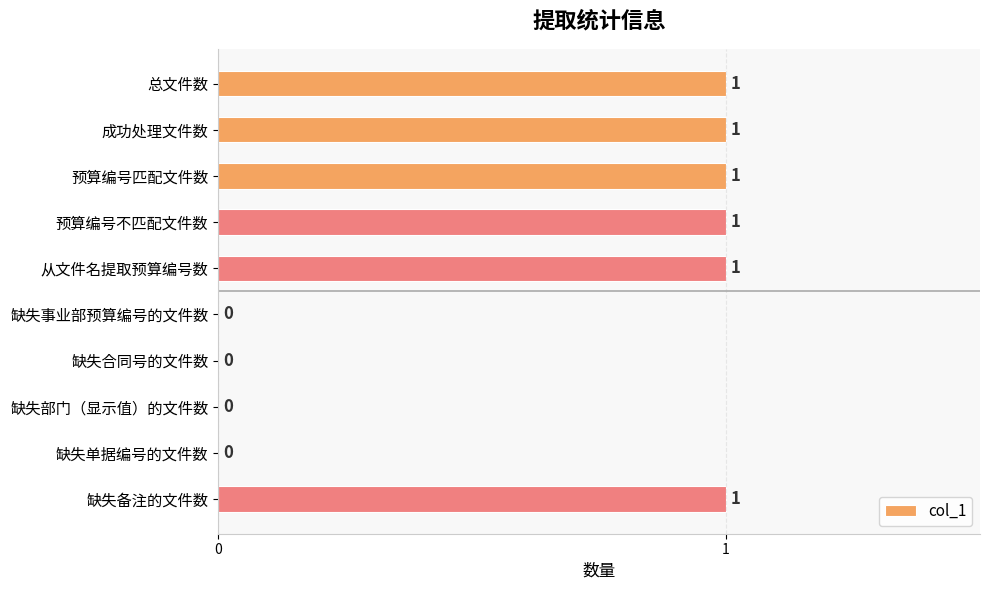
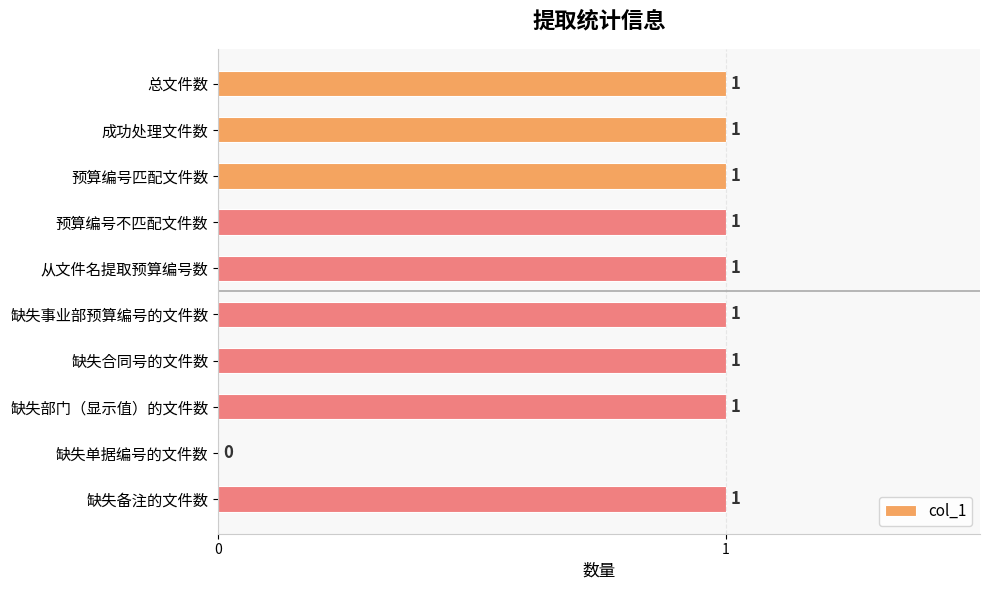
缺失事业部预算编号的文件数: 0 -> 1
缺失合同号的文件数: 0 -> 1
缺失部门（显示值）的文件数: 0 -> 1
